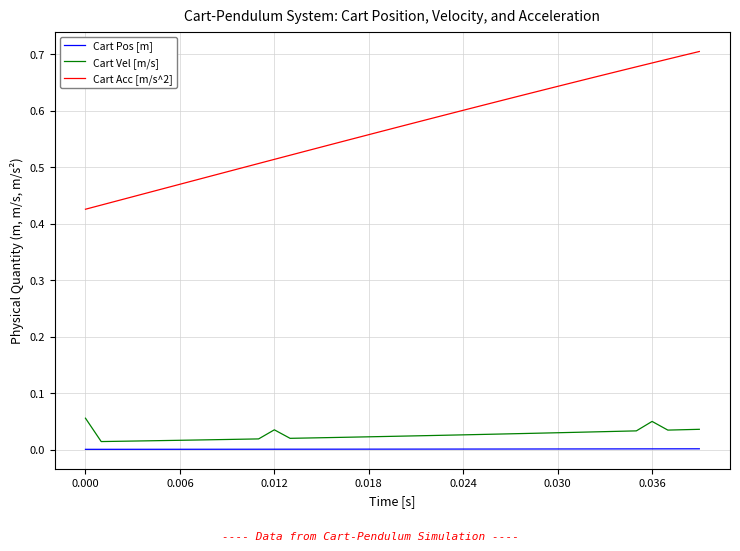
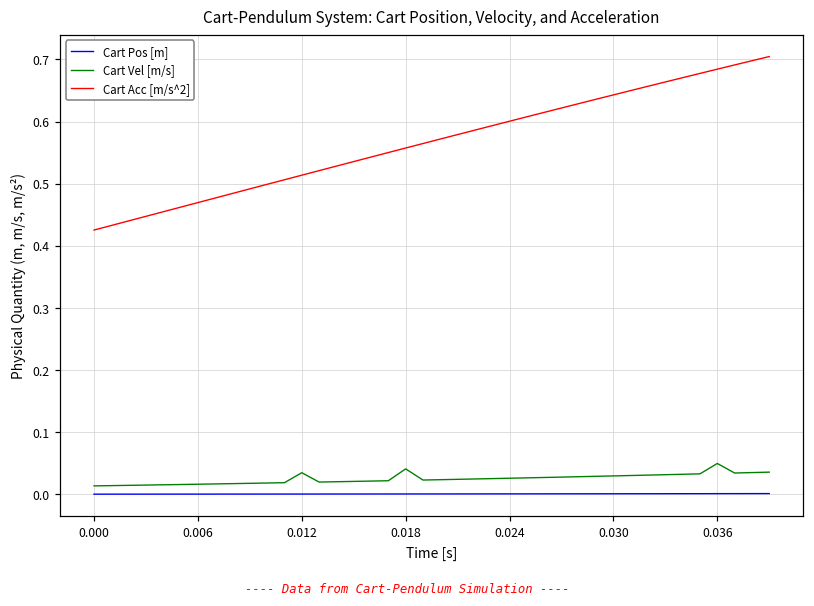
Cart Vel [m/s], 0.000: 0.06 -> 0.01
Cart Vel [m/s], 0.018: 0.02 -> 0.04
